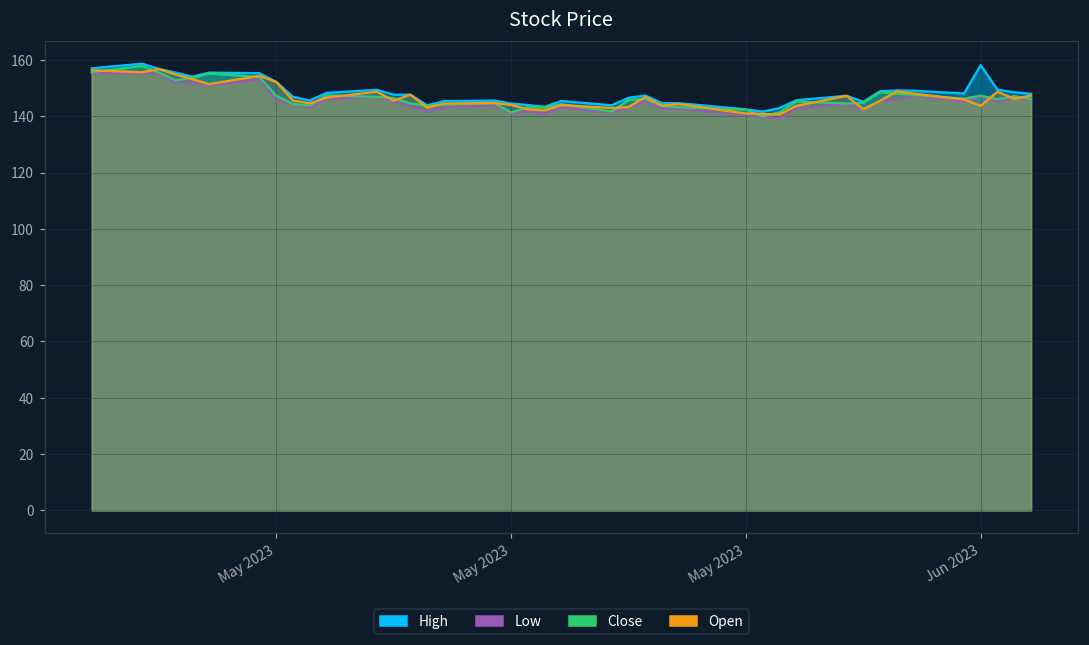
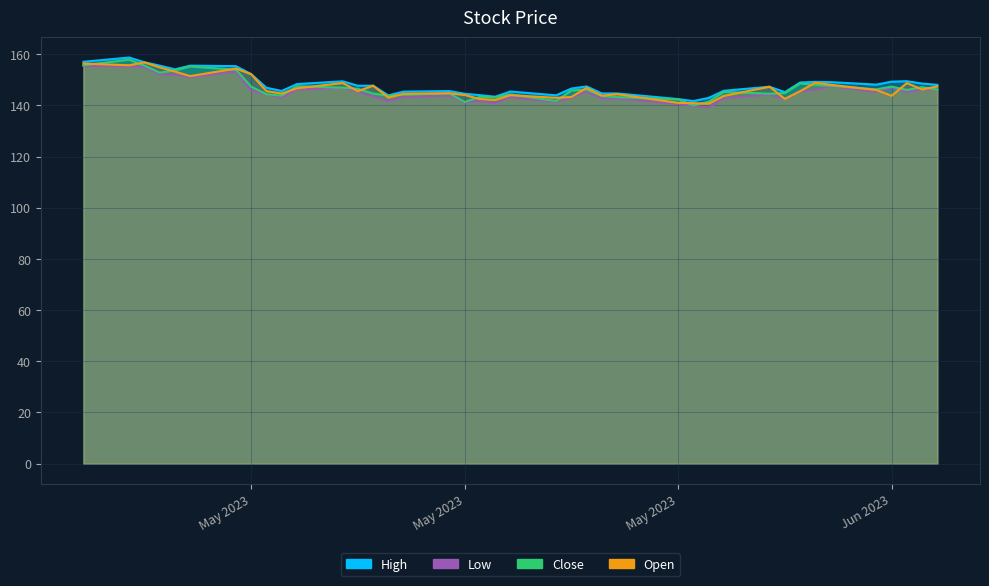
High, Jun 2023: 158 -> 149
